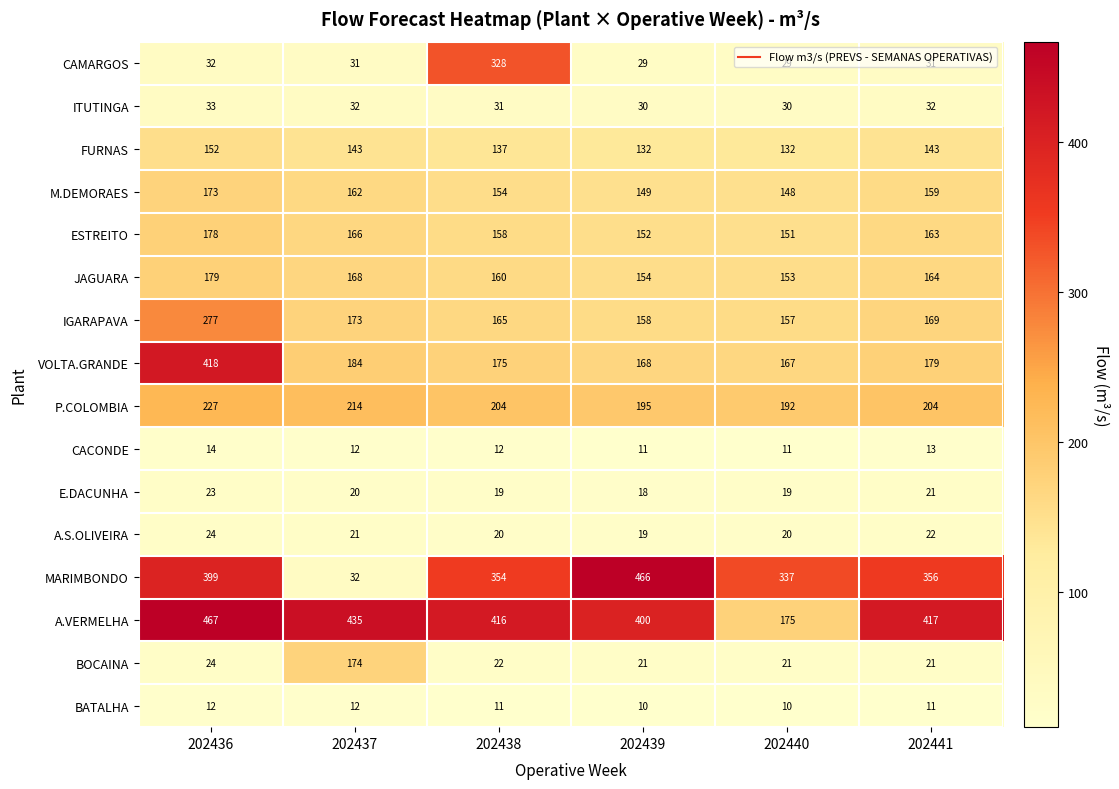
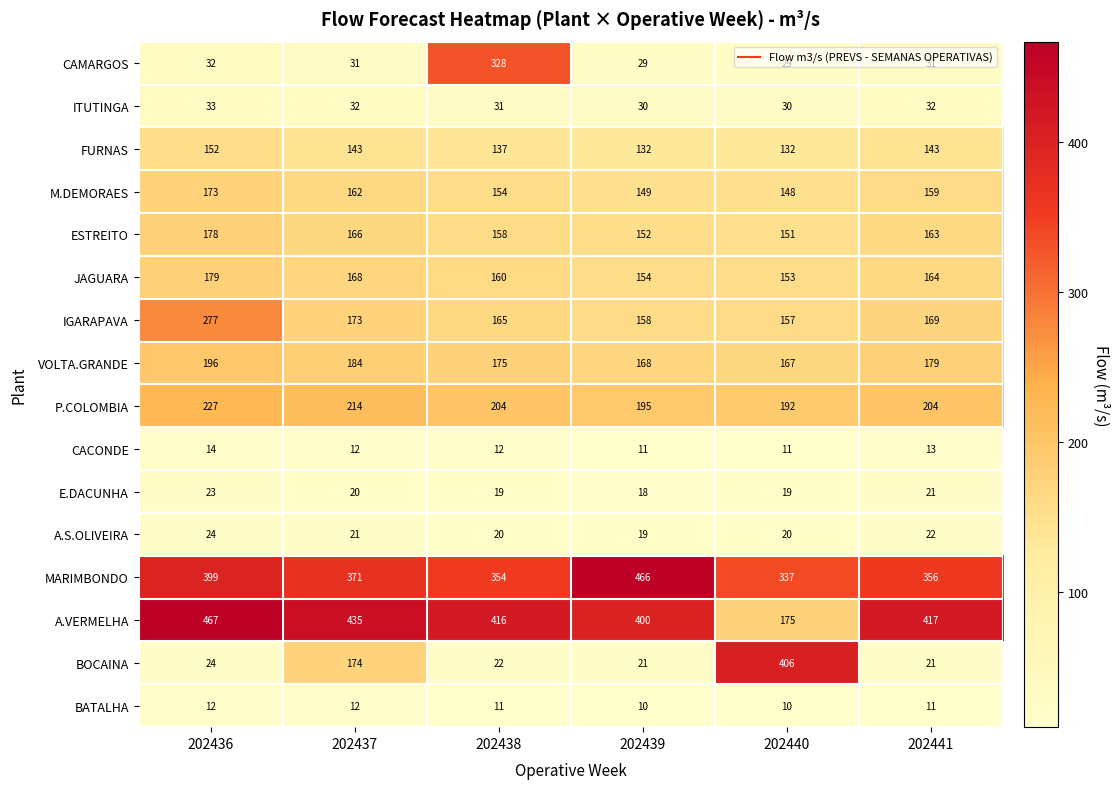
VOLTA.GRANDE, 202436: 418 -> 196
MARIMBONDO, 202437: 32 -> 371
BOCAINA, 202440: 21 -> 406
